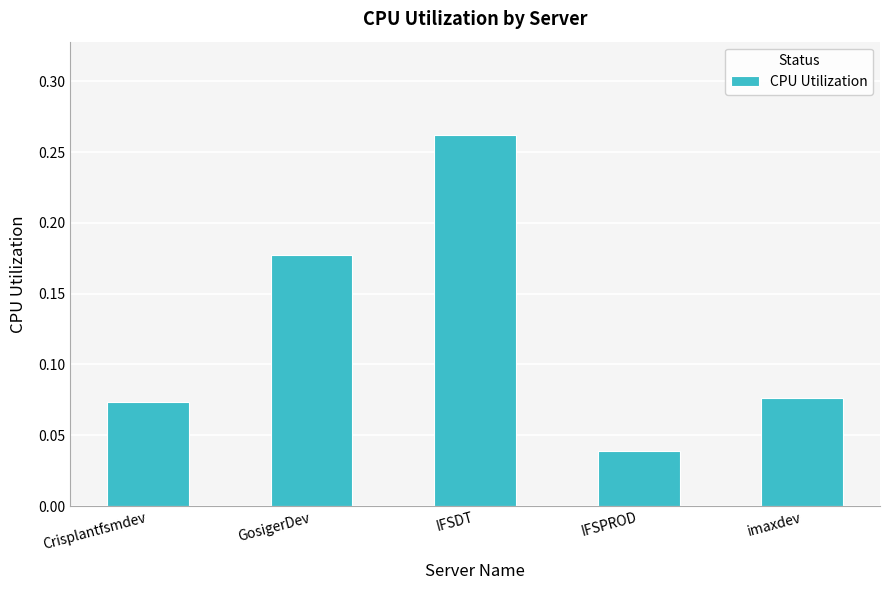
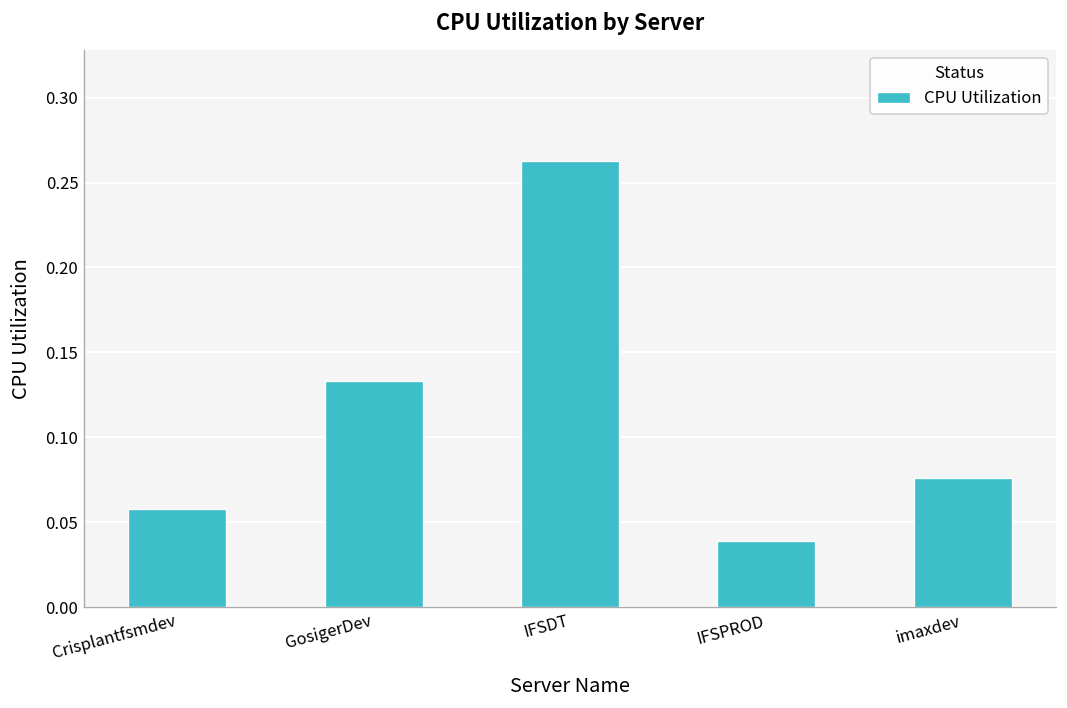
Crisplantfsmdev: 0.074 -> 0.058
GosigerDev: 0.177 -> 0.133
